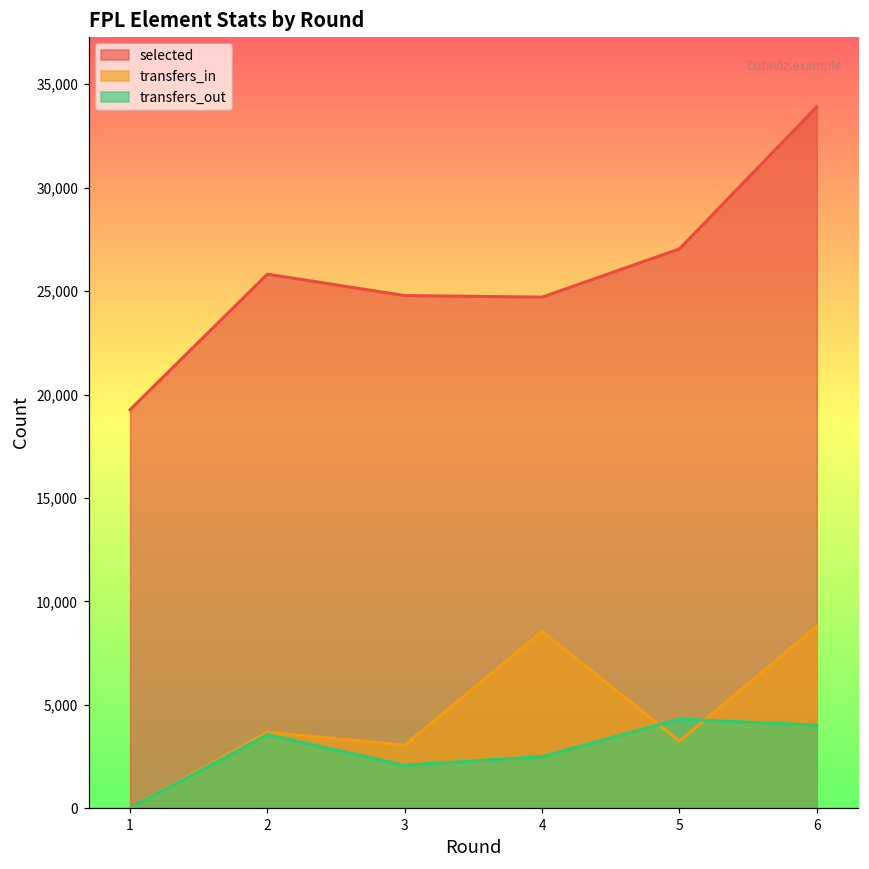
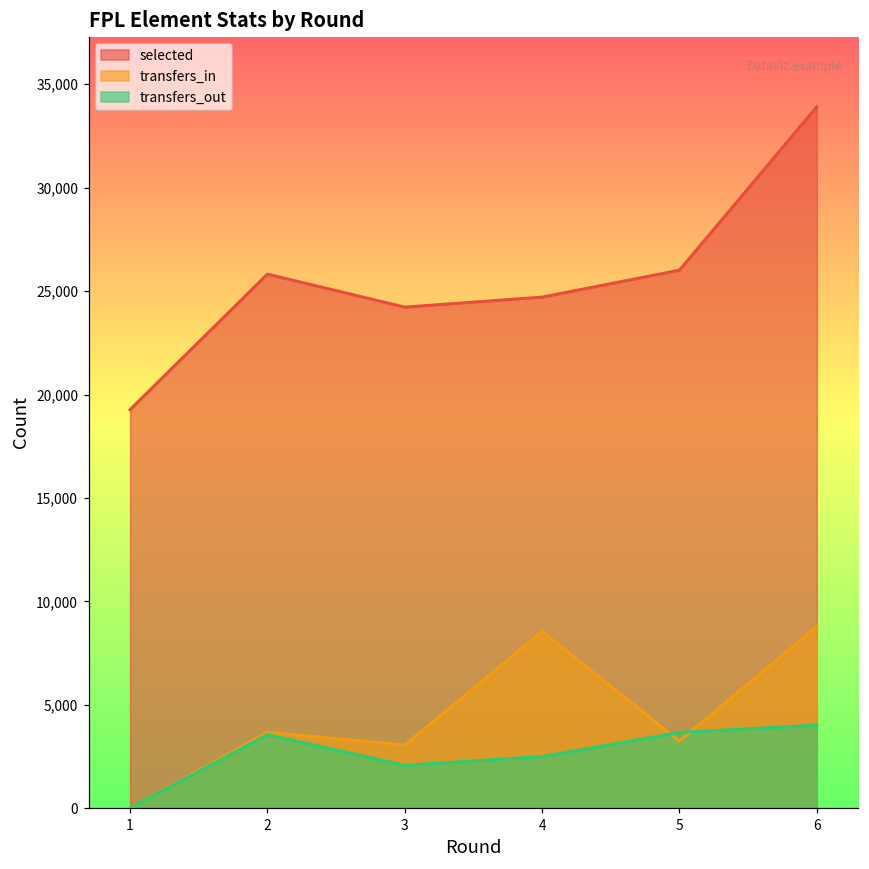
selected, 3: 24,800 -> 24,200
selected, 5: 27,000 -> 26,000
transfers_out, 5: 4,300 -> 3,700
